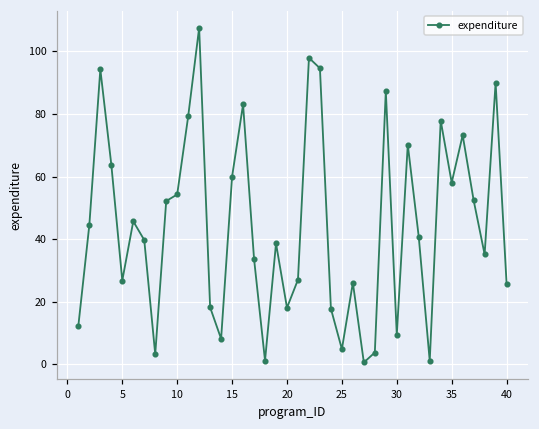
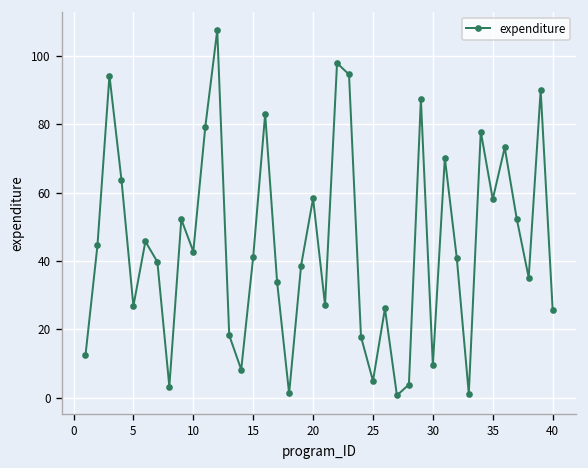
10: 54 -> 43
15: 60 -> 41
20: 18 -> 58
